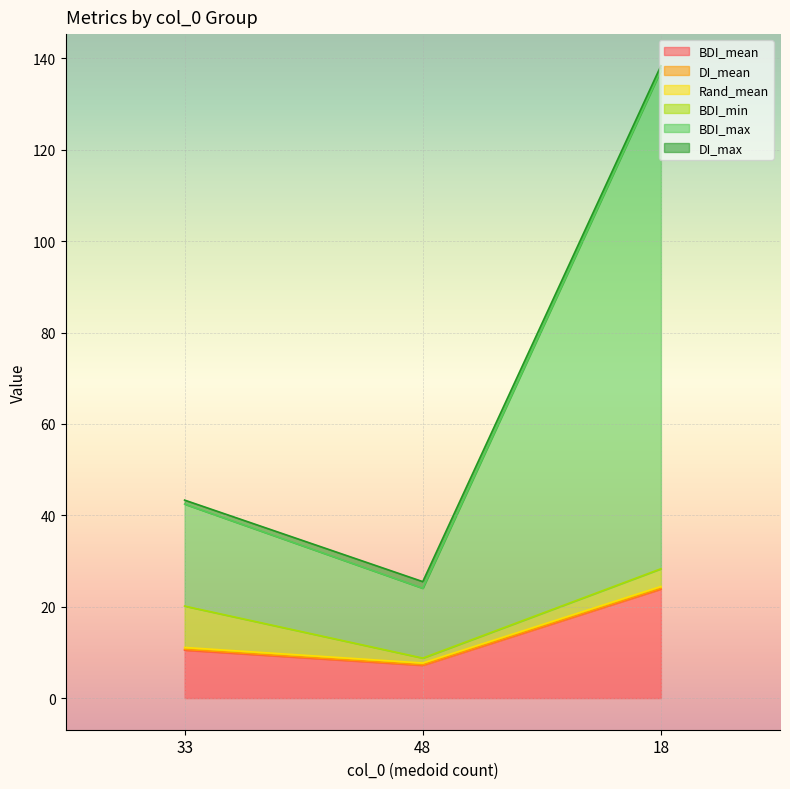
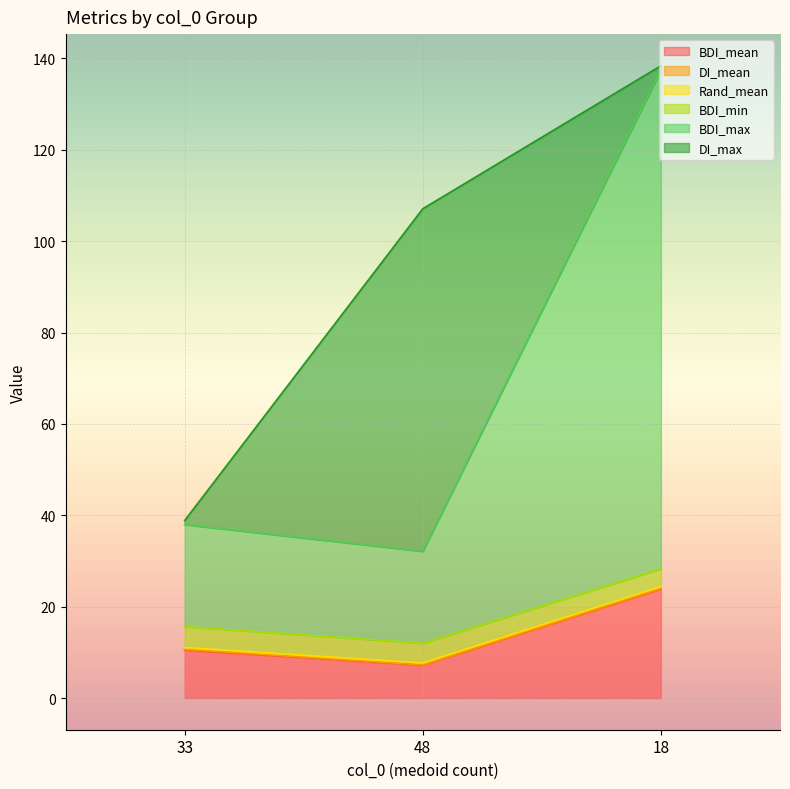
BDI_min, 33: 9 -> 5
BDI_min, 48: 1 -> 4
BDI_max, 48: 15 -> 20
DI_max, 48: 1 -> 75
